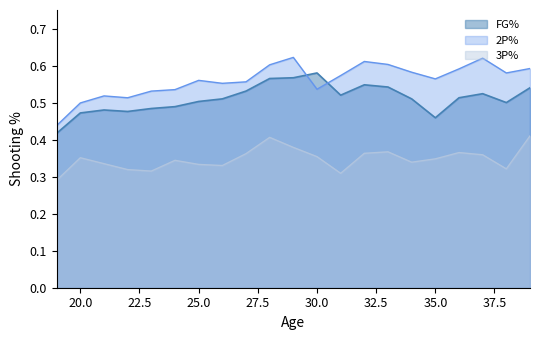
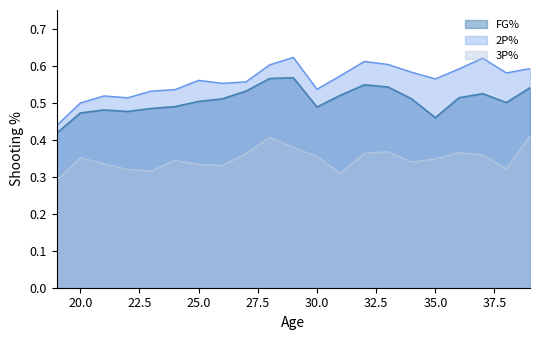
FG%, 30.0: 0.58 -> 0.49
